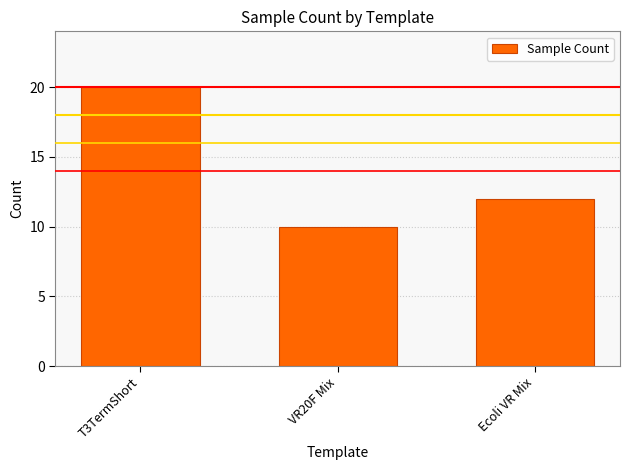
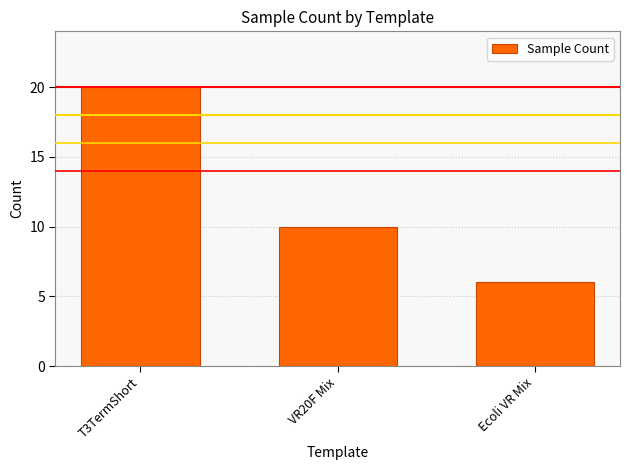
Ecoli VR Mix: 12 -> 6
